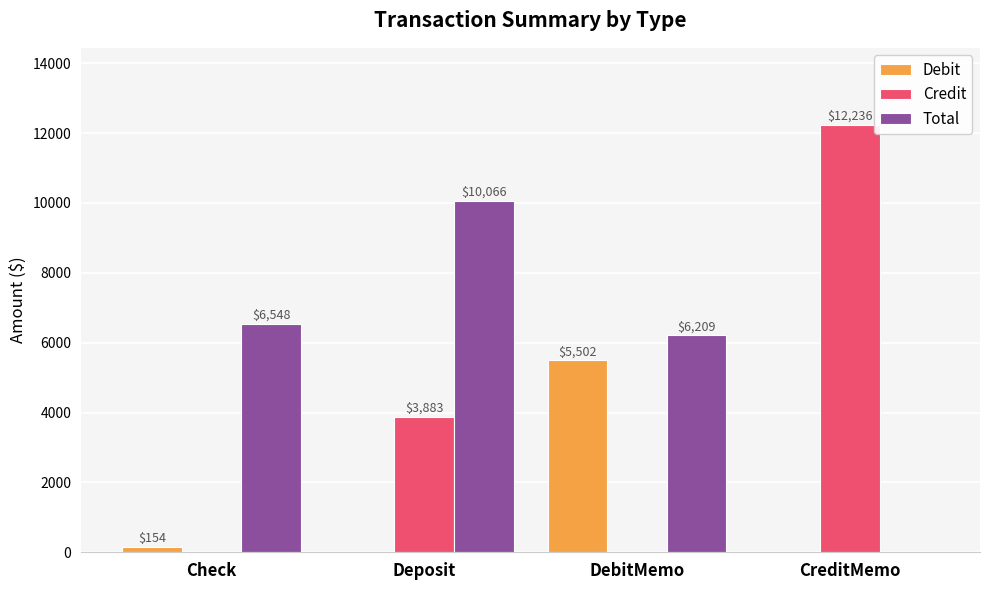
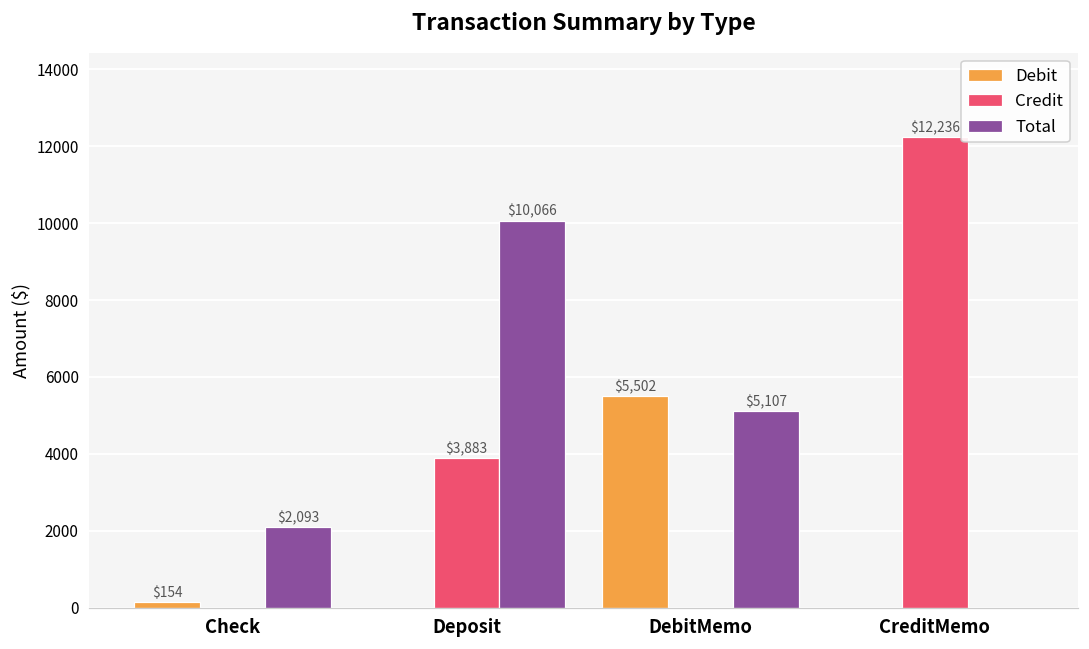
Total, Check: $6,548 -> $2,093
Total, DebitMemo: $6,209 -> $5,107
